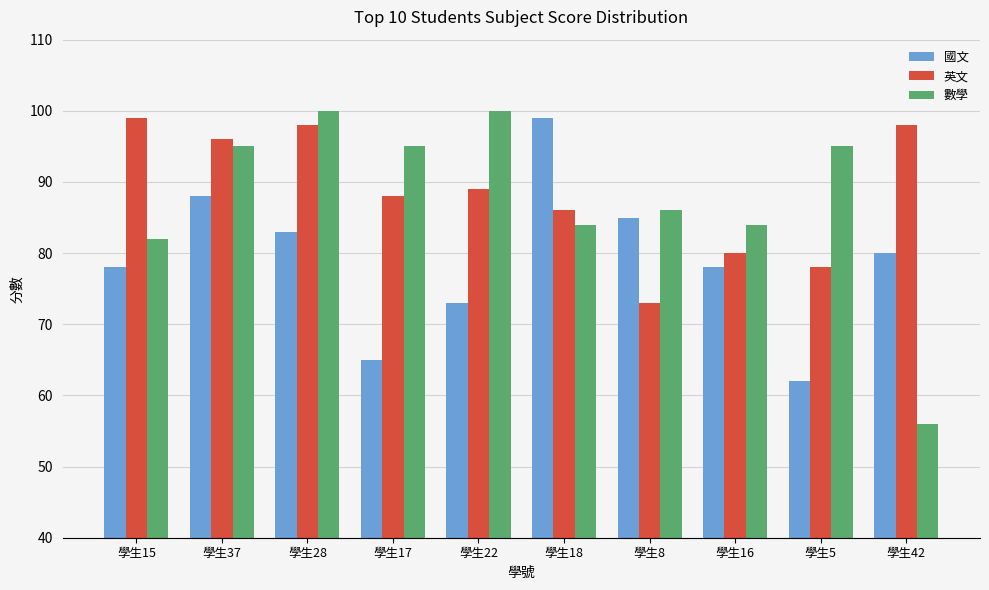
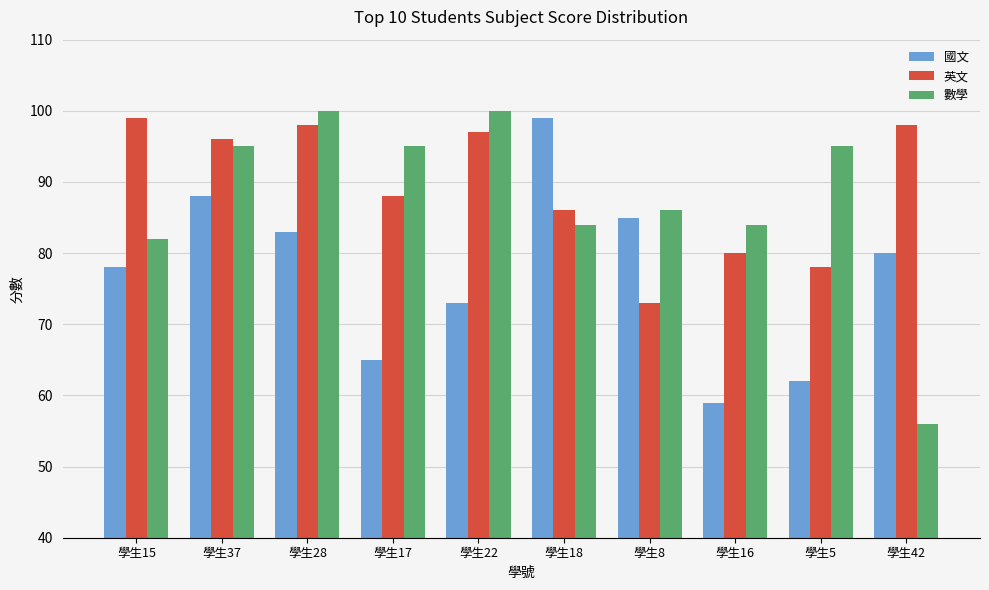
英文, 學生22: 89 -> 97
國文, 學生16: 78 -> 59
